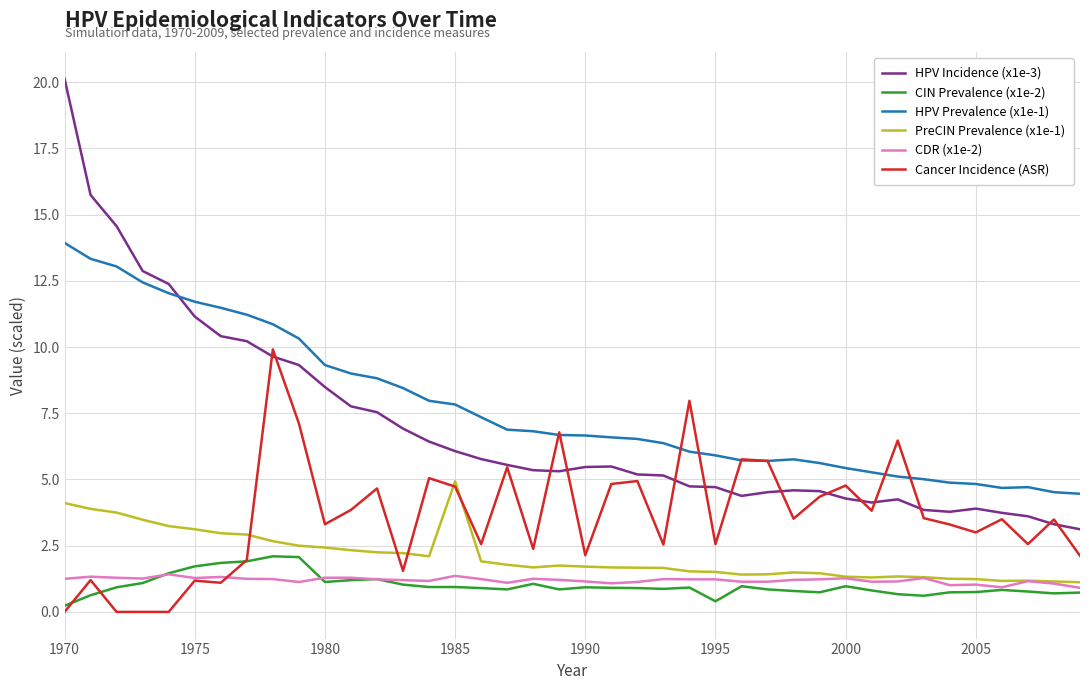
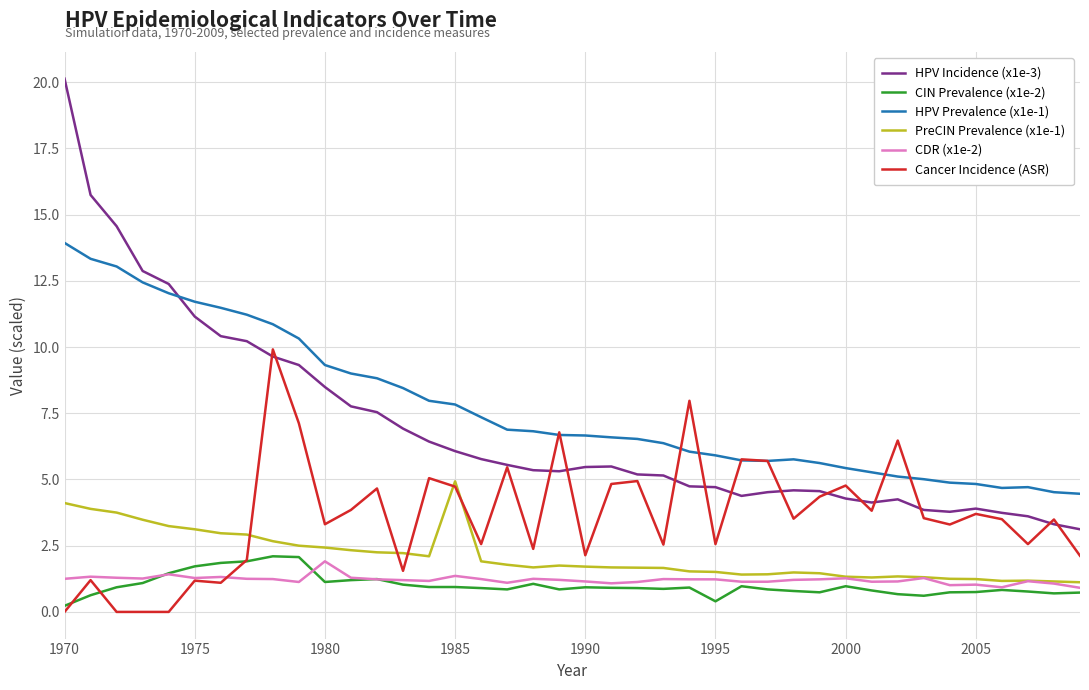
CDR (x1e-2), 1980: 1.3 -> 1.9
Cancer Incidence (ASR), 2005: 3.0 -> 3.7
